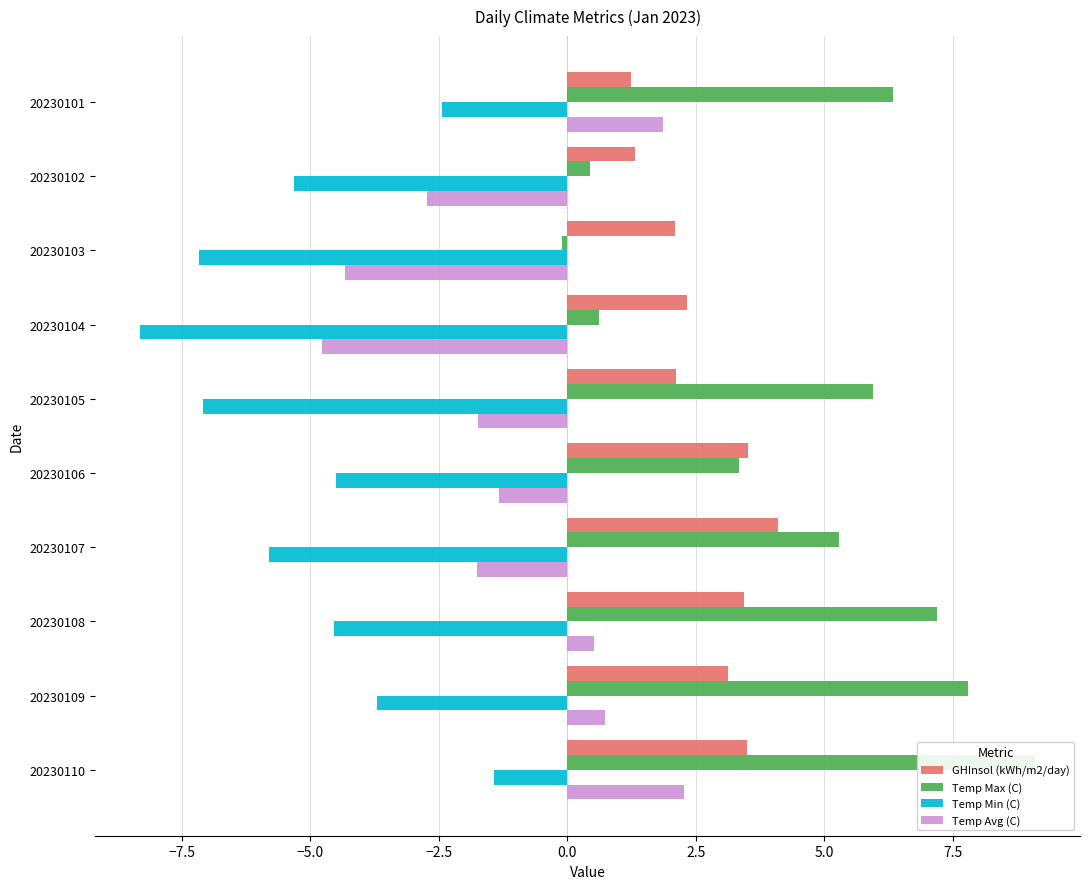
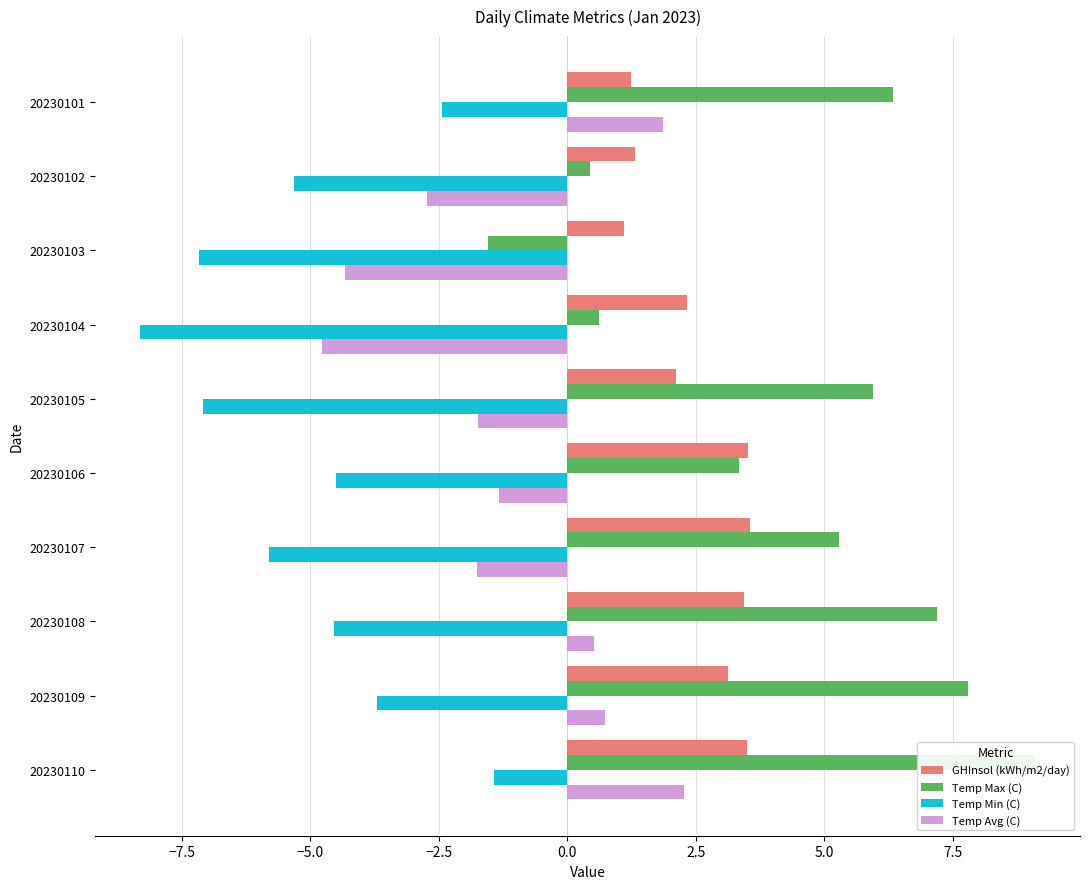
GHInsol (kWh/m2/day), 20230103: 2.1 -> 1.1
Temp Max (C), 20230103: -0.1 -> -1.6
GHInsol (kWh/m2/day), 20230107: 4.1 -> 3.6
